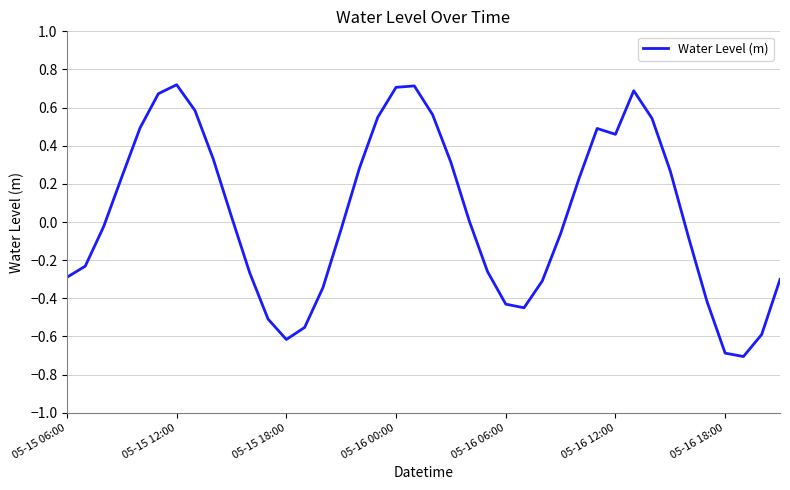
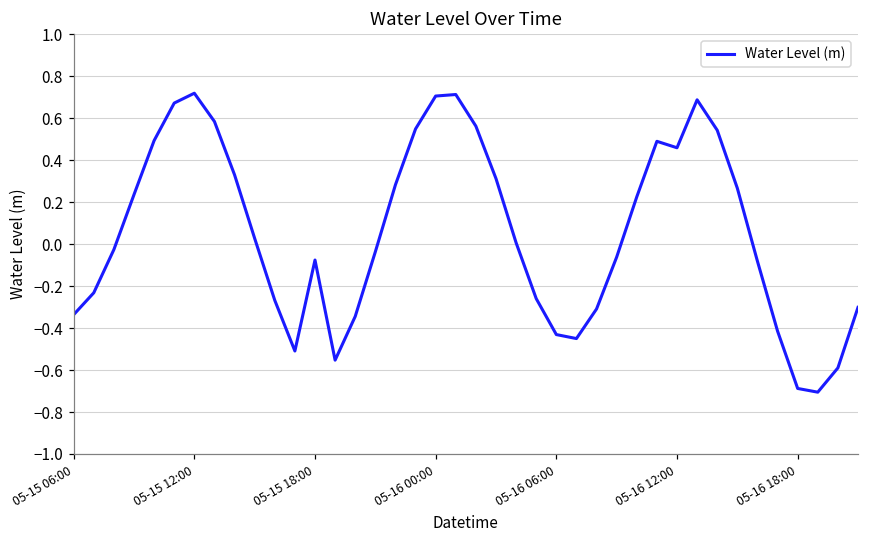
05-15 06:00: -0.29 -> -0.34
05-15 18:00: -0.62 -> -0.08
